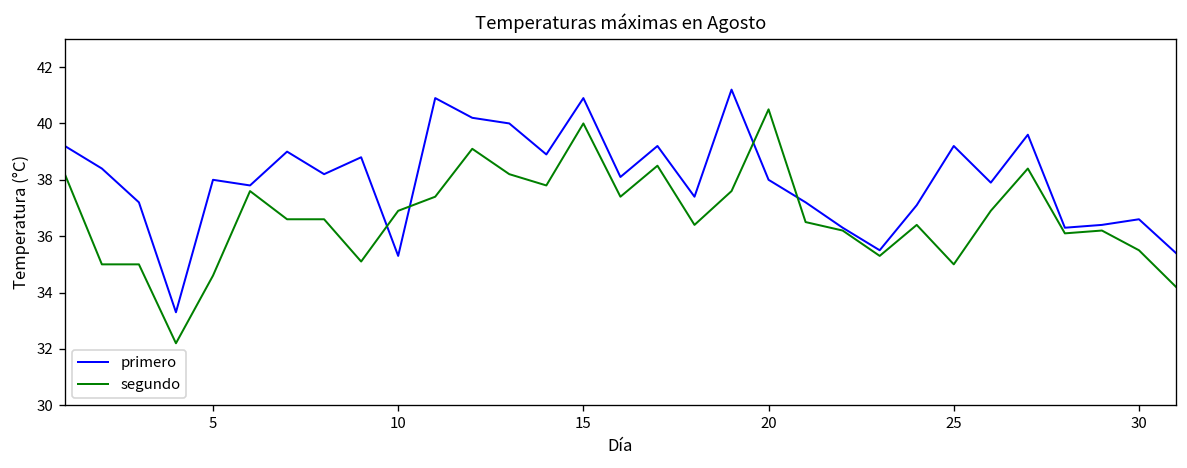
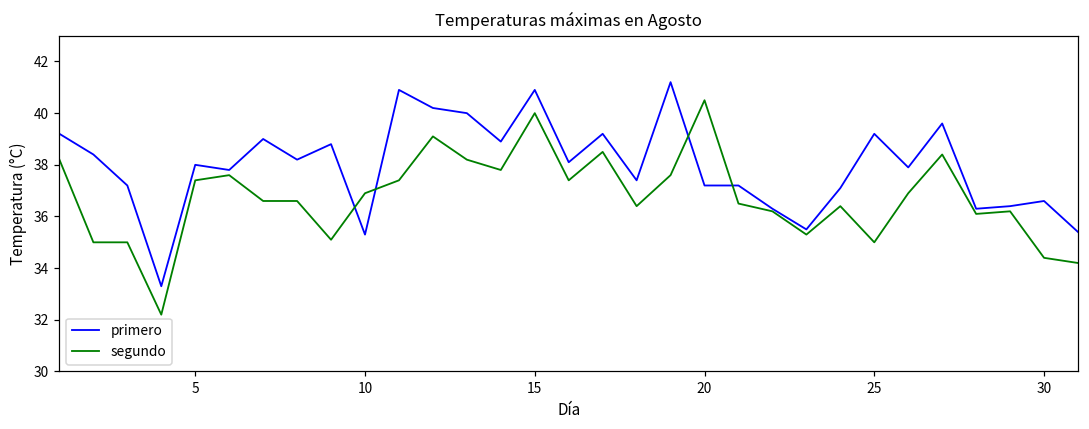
segundo, 5: 34.6 -> 37.4
primero, 20: 38.0 -> 37.2
segundo, 30: 35.5 -> 34.4
